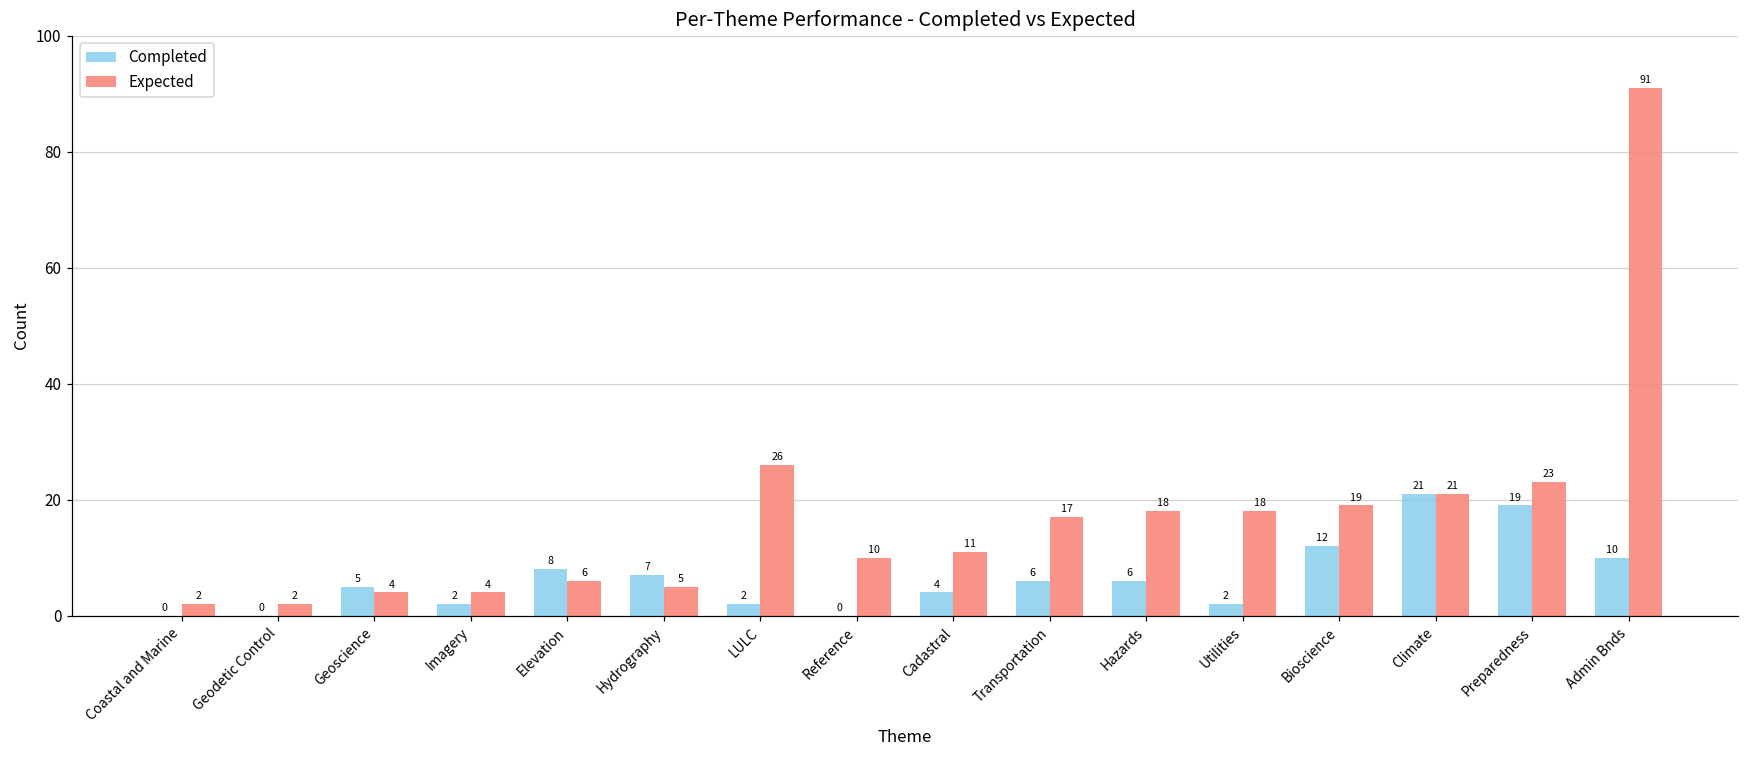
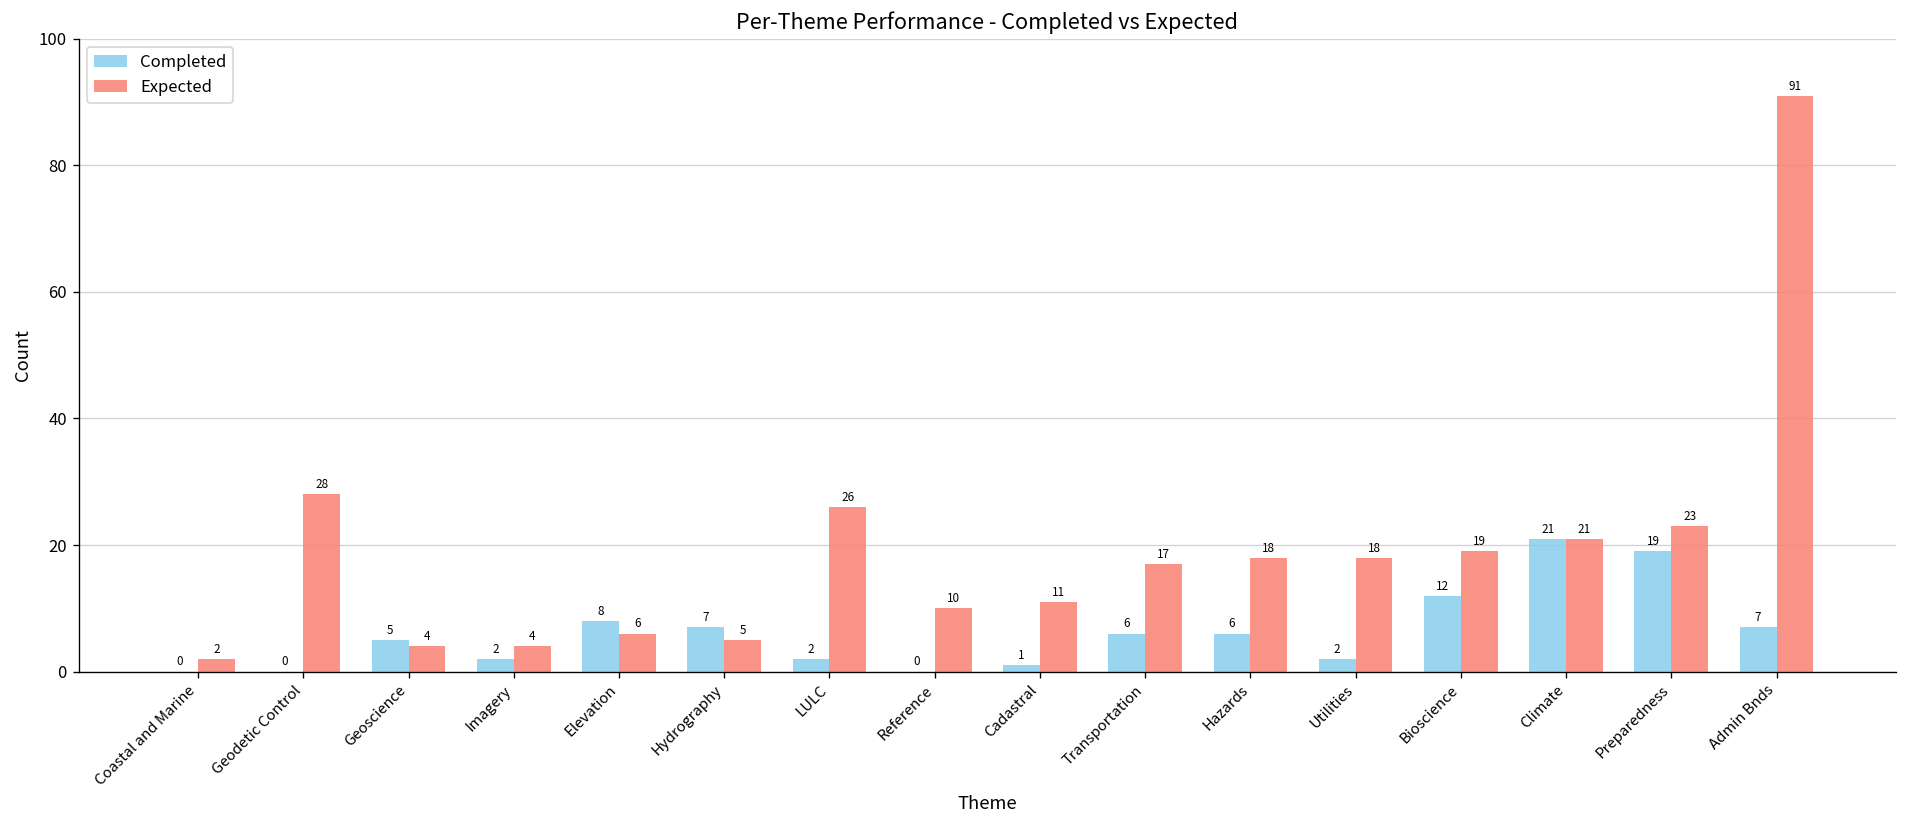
Expected, Geodetic Control: 2 -> 28
Completed, Cadastral: 4 -> 1
Completed, Admin Bnds: 10 -> 7
